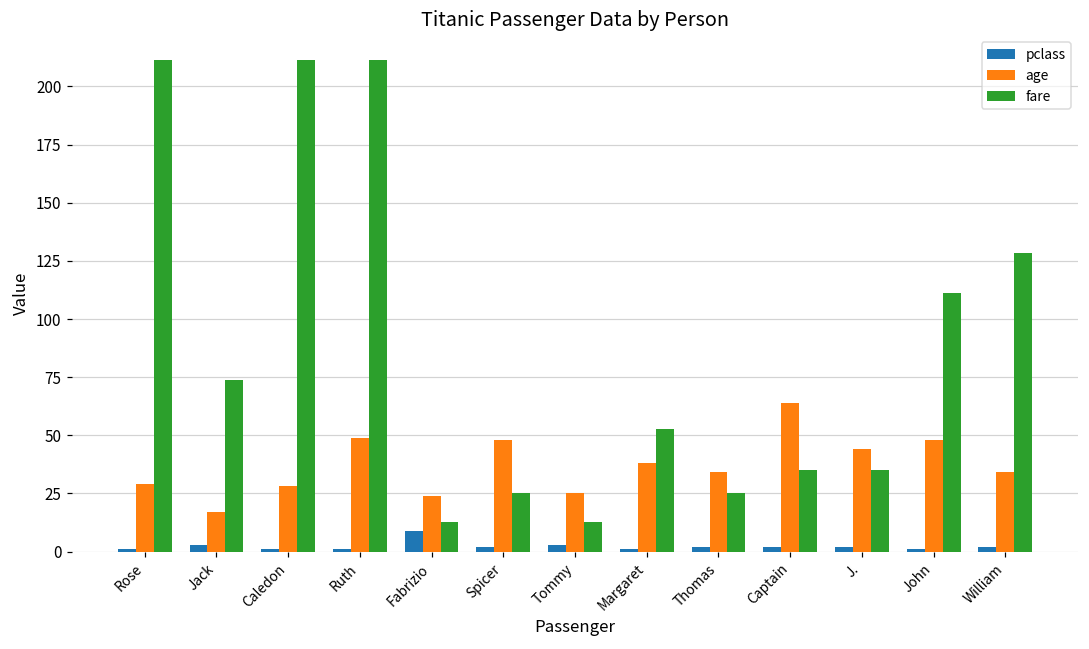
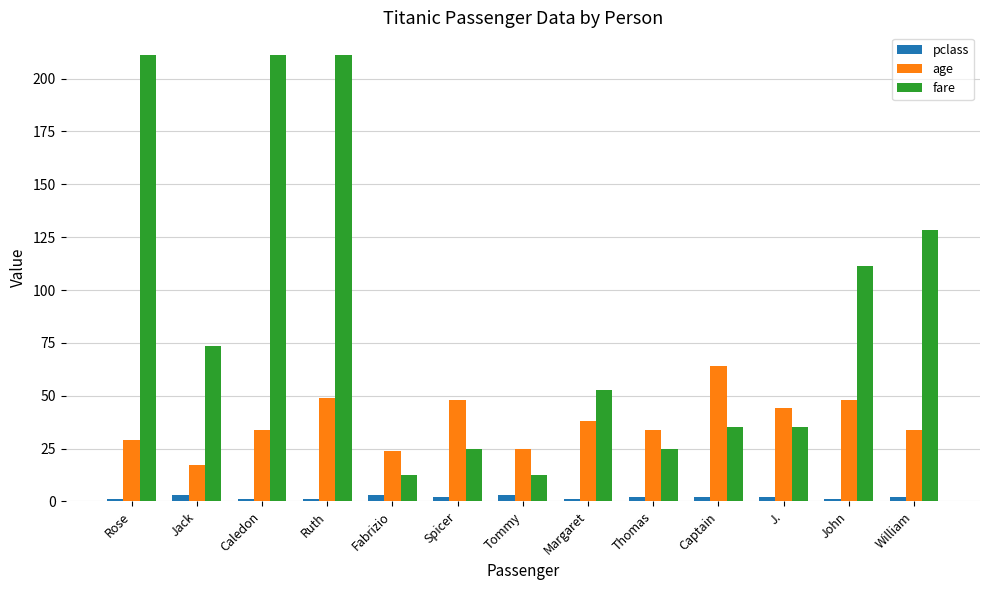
age, Caledon: 28 -> 34
pclass, Fabrizio: 9 -> 3
